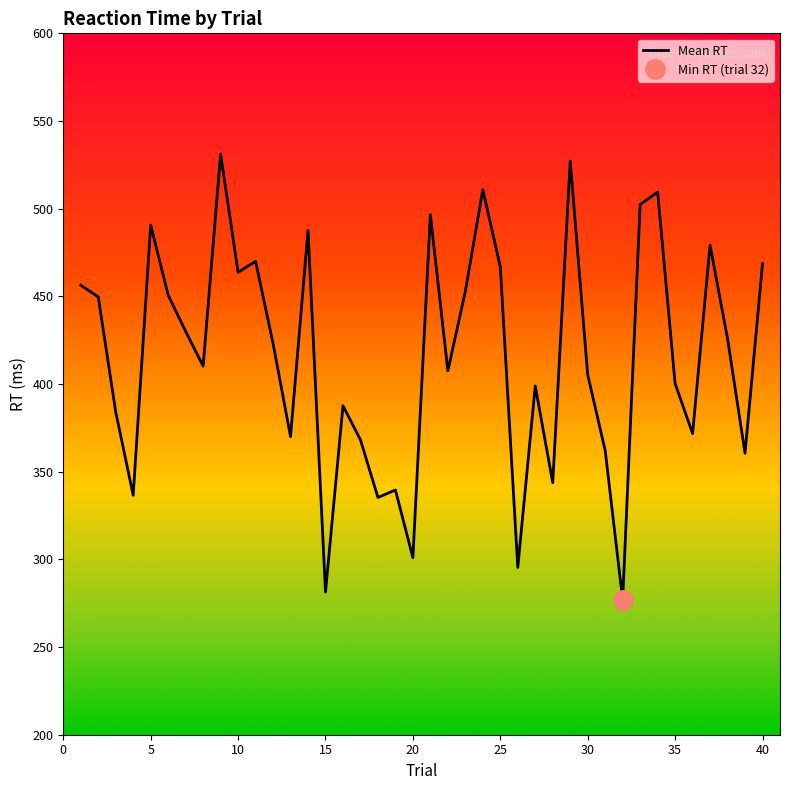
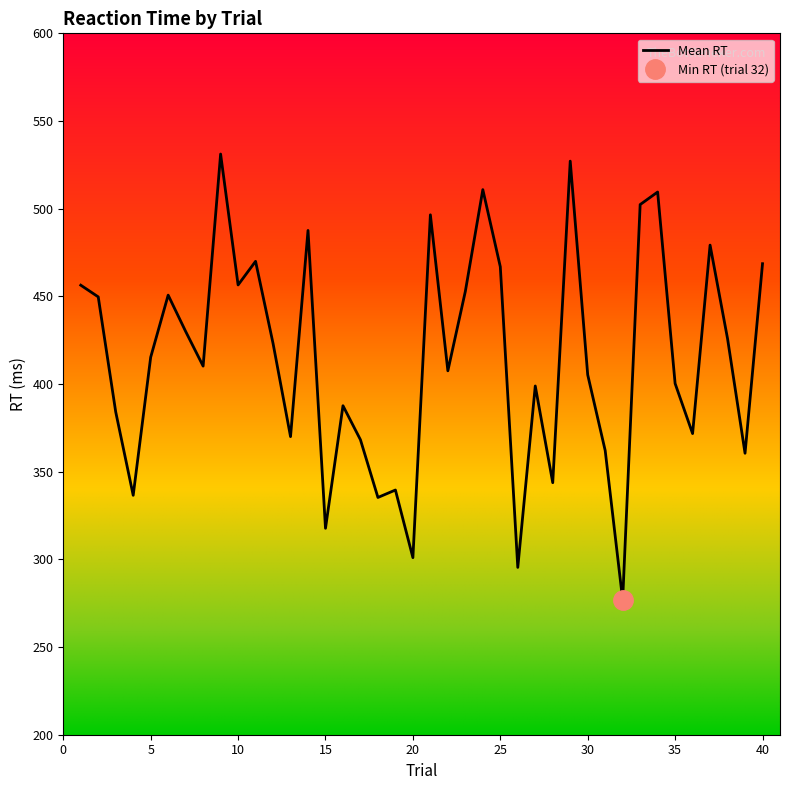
Mean RT, 5: 491 -> 415
Mean RT, 10: 464 -> 457
Mean RT, 15: 281 -> 318
